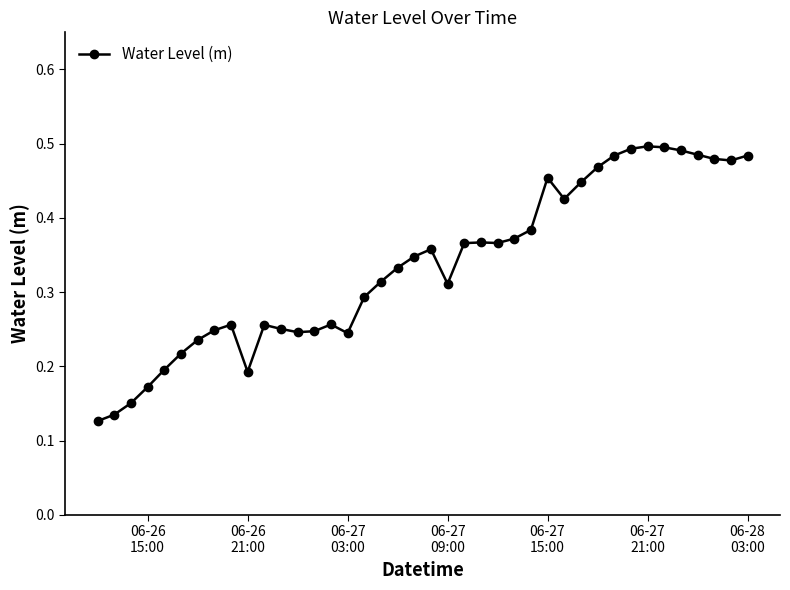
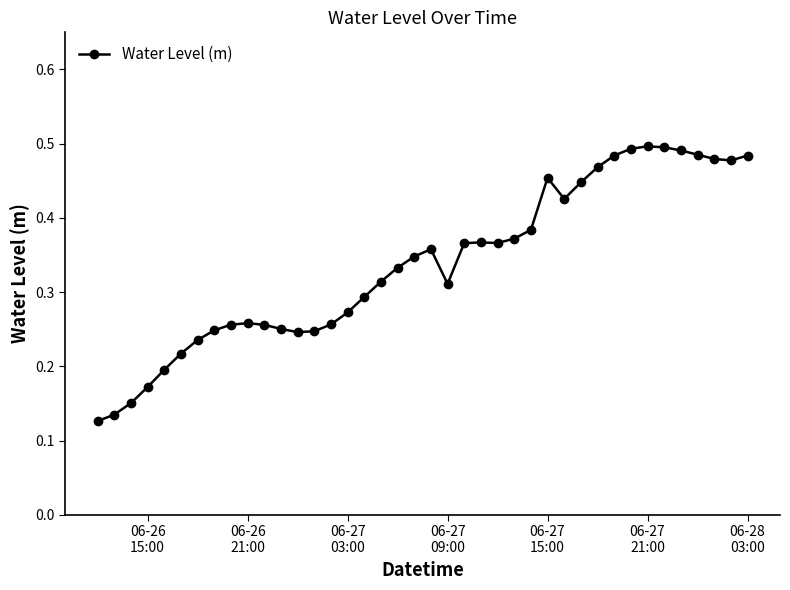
06-26 21:00: 0.19 -> 0.26
06-27 03:00: 0.24 -> 0.27
